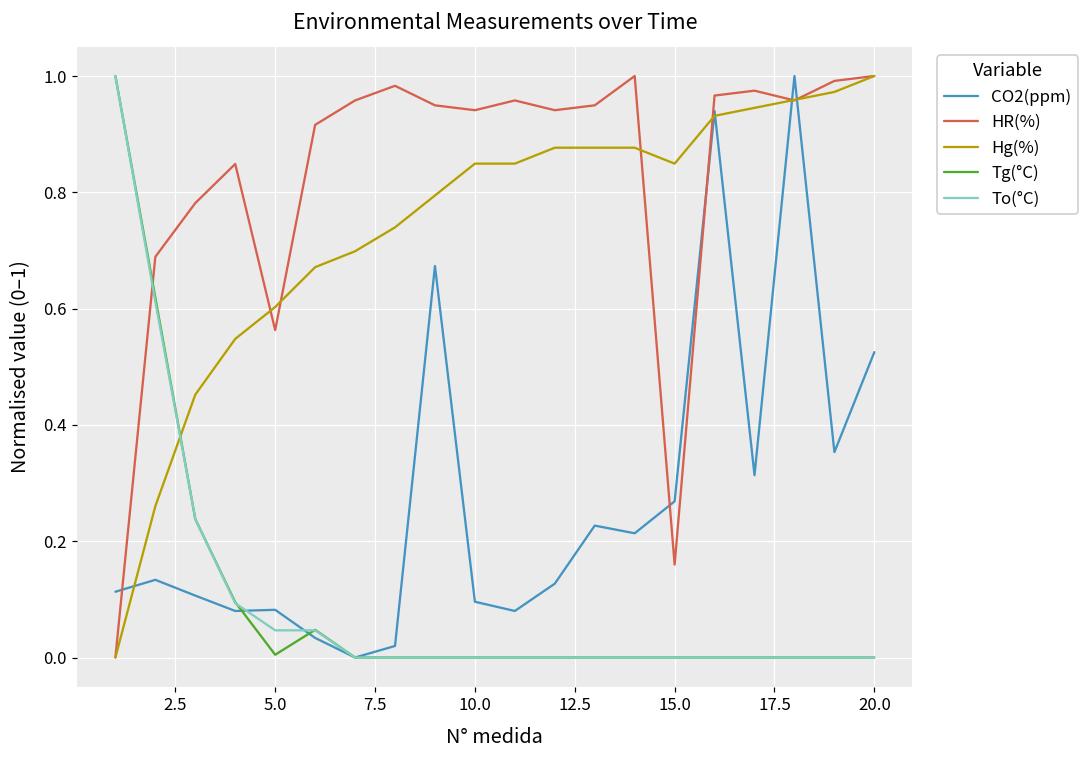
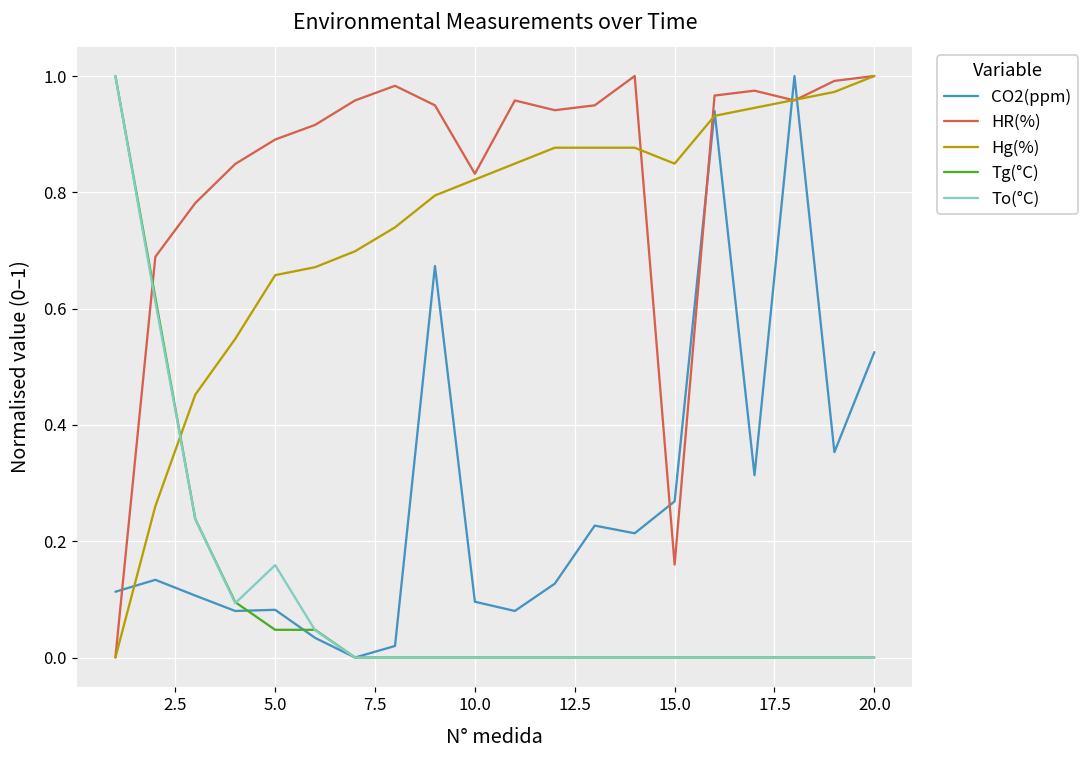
HR(%), 5.0: 0.56 -> 0.89
Hg(%), 5.0: 0.60 -> 0.66
Tg(°C), 5.0: 0.00 -> 0.05
To(°C), 5.0: 0.05 -> 0.16
HR(%), 10.0: 0.94 -> 0.83
Hg(%), 10.0: 0.85 -> 0.82
